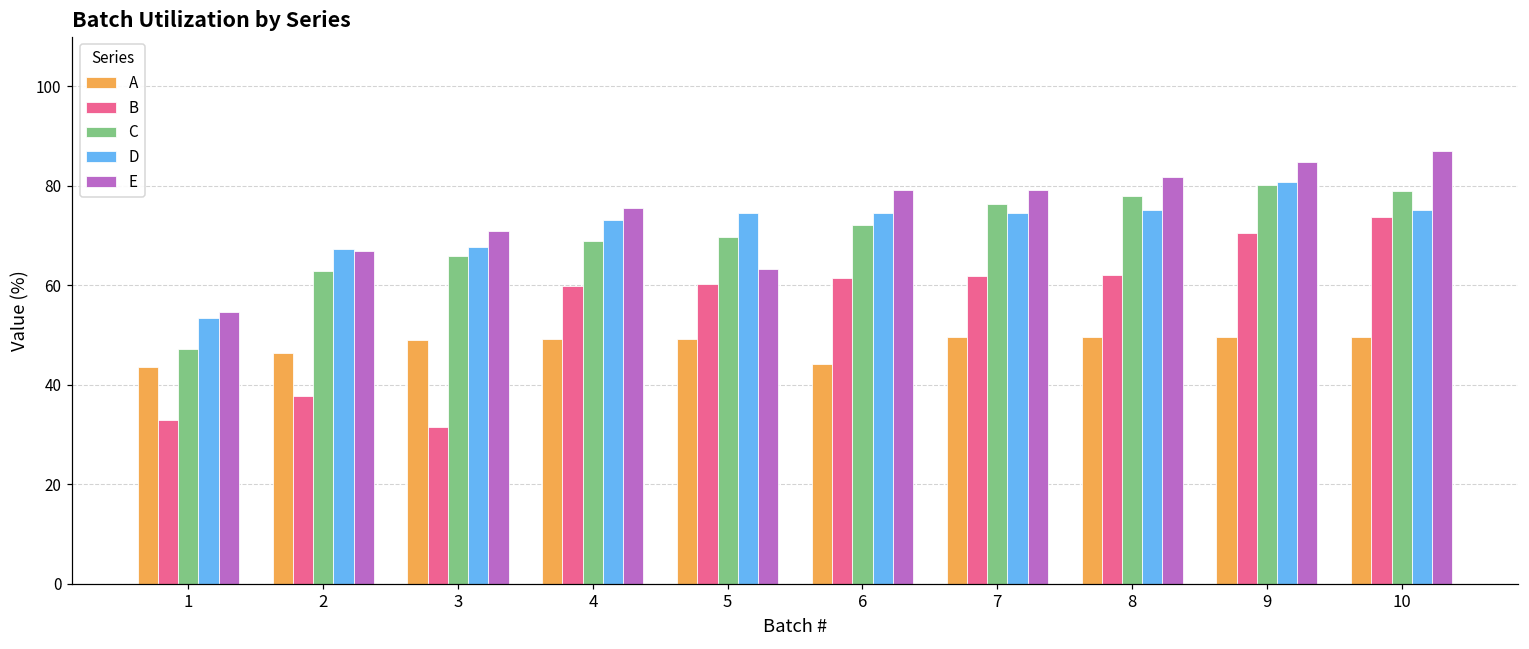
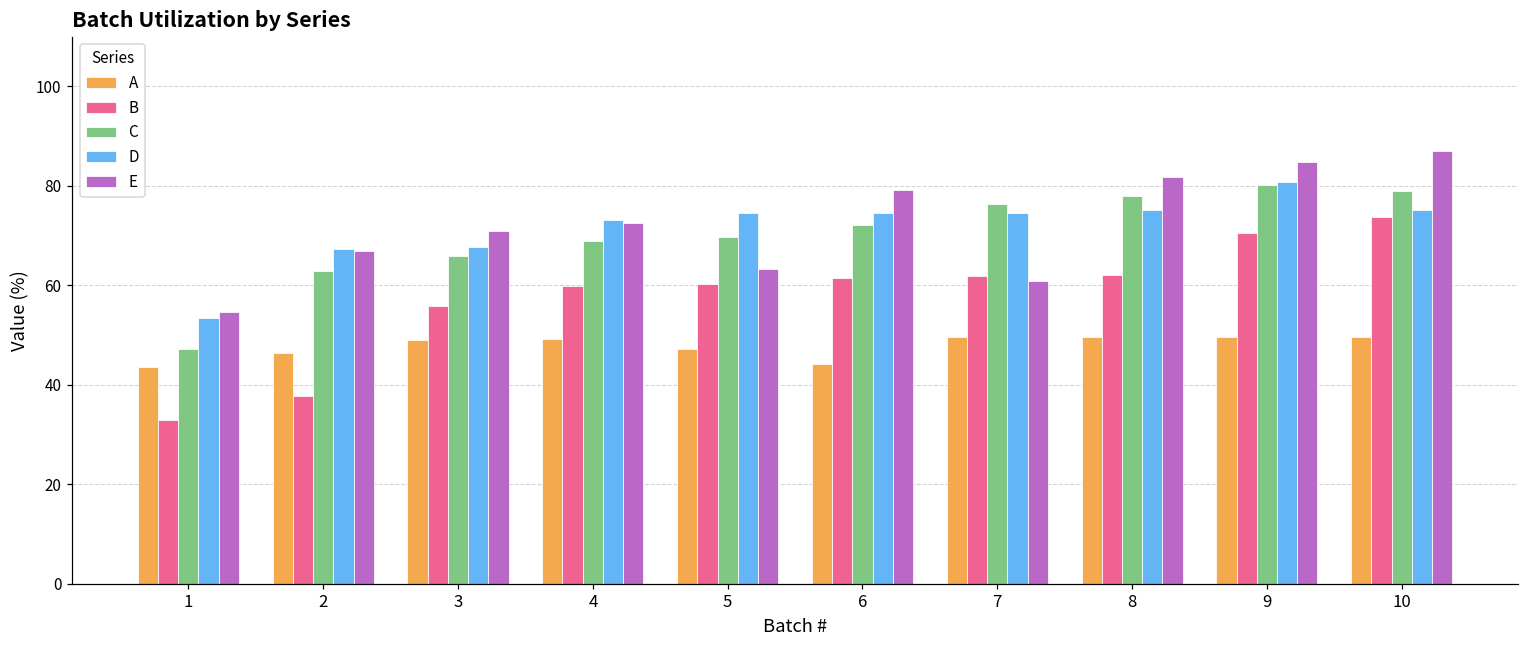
B, 3: 31 -> 56
E, 4: 75 -> 73
A, 5: 49 -> 47
E, 7: 79 -> 61
